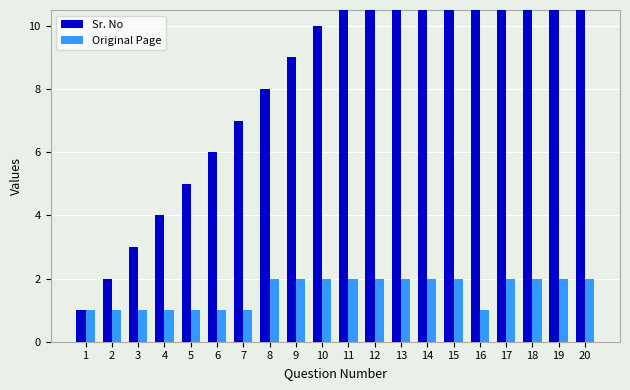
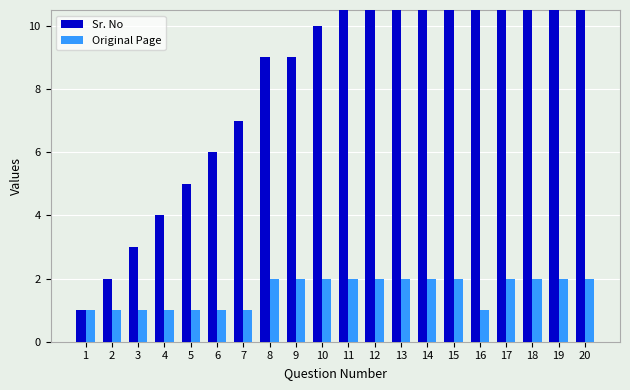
Sr. No, 8: 8 -> 9
